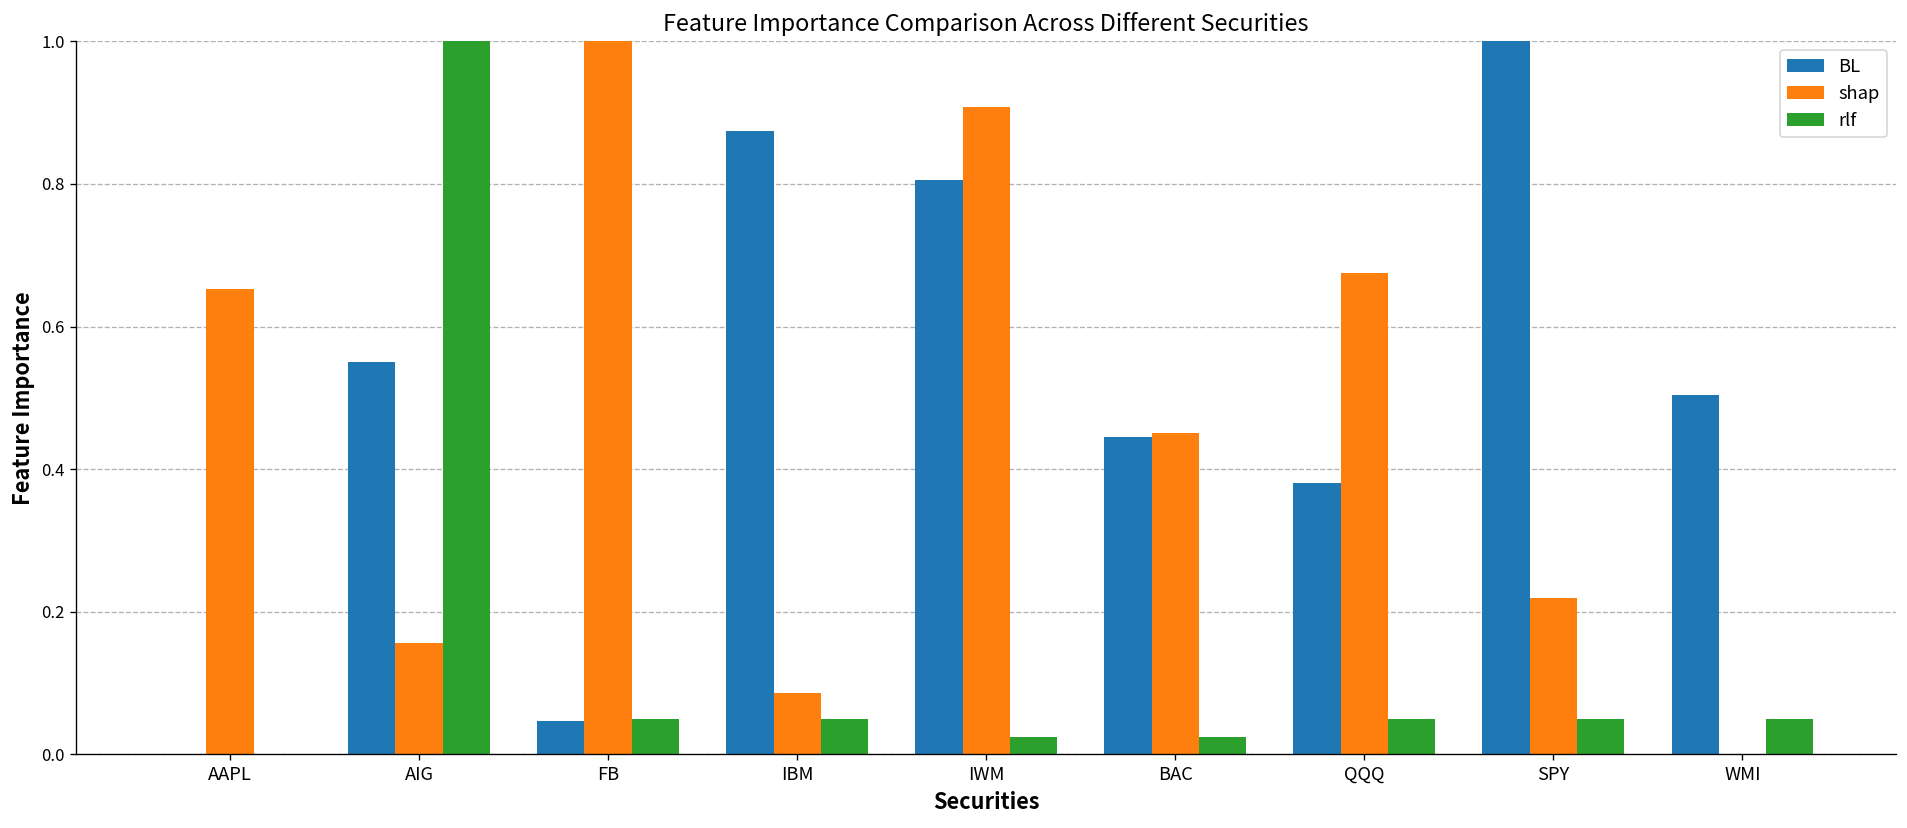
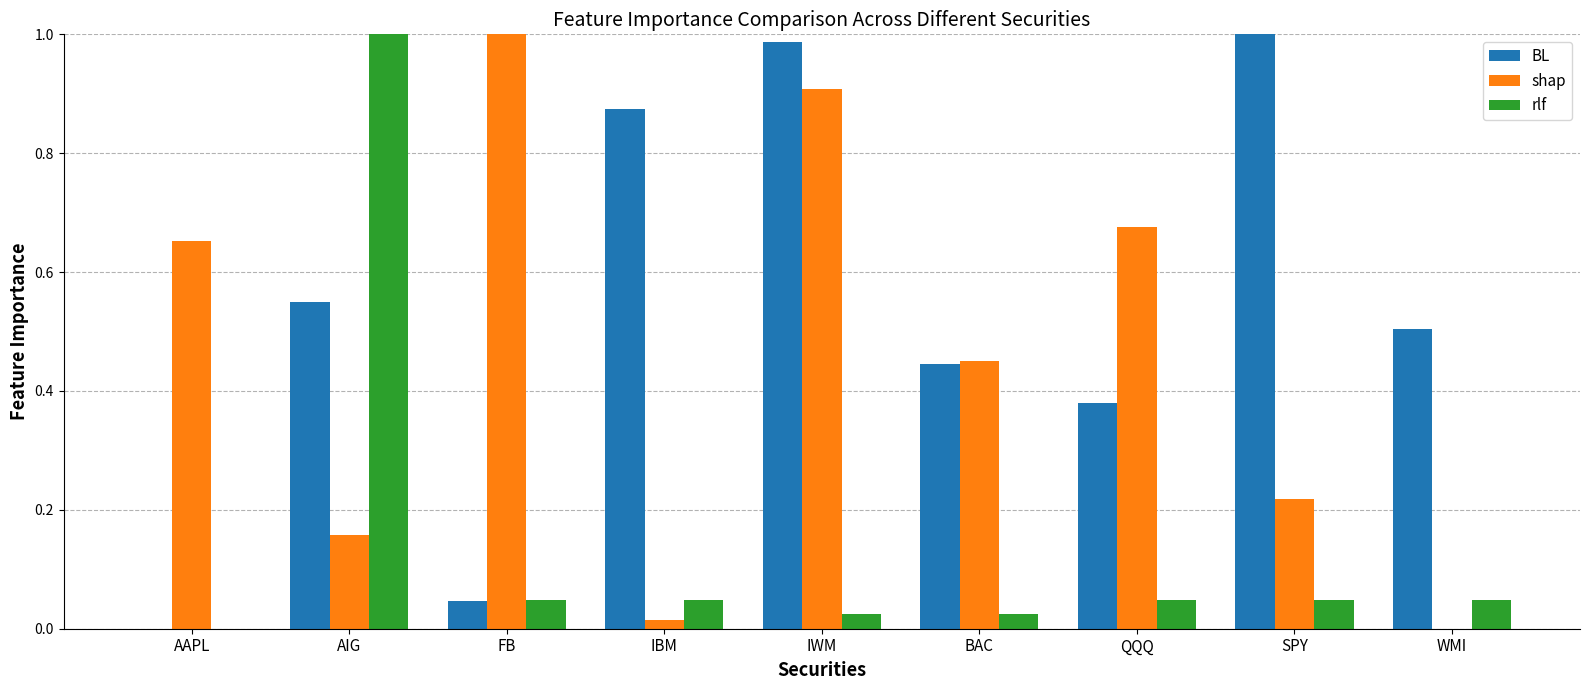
shap, IBM: 0.09 -> 0.01
BL, IWM: 0.81 -> 0.99
